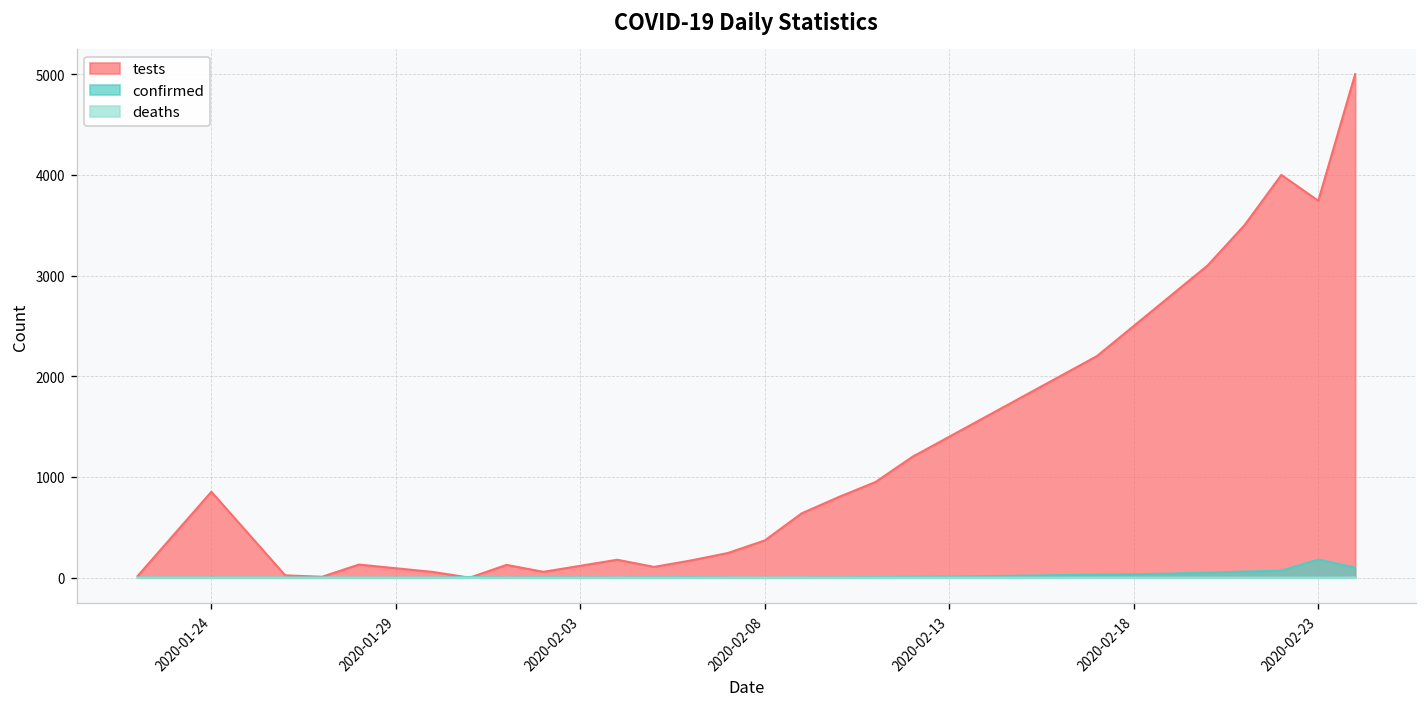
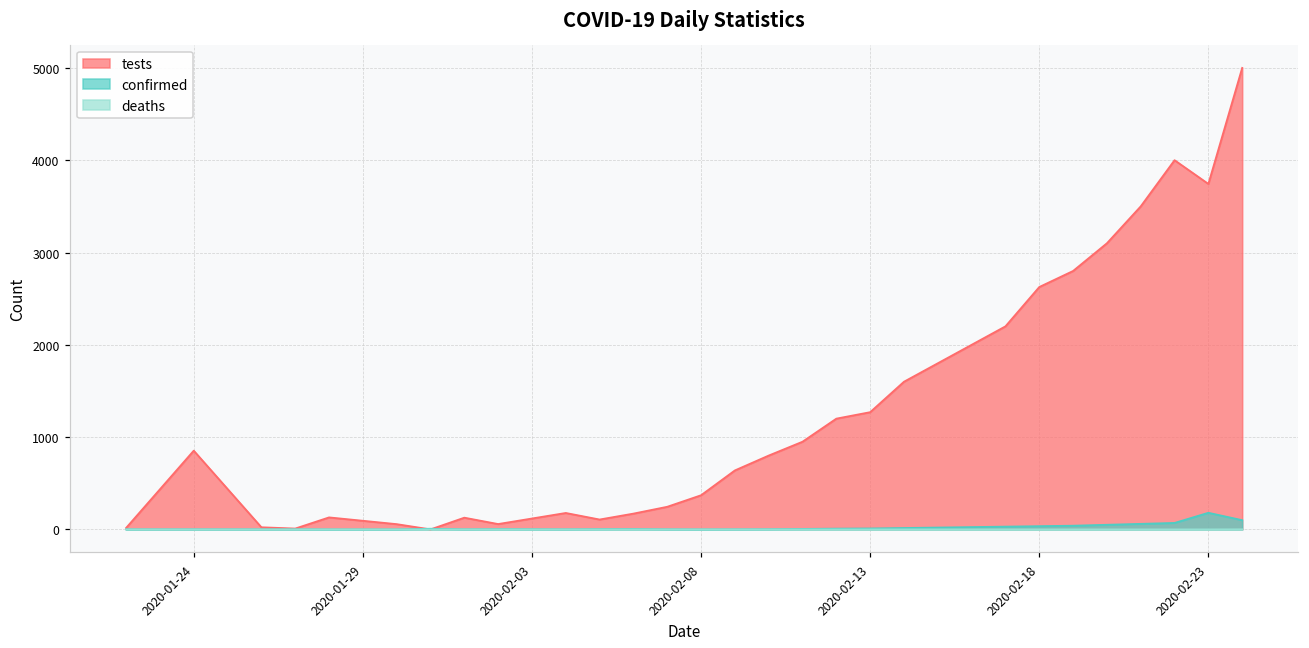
tests, 2020-02-13: 1400 -> 1300
tests, 2020-02-18: 2500 -> 2600
